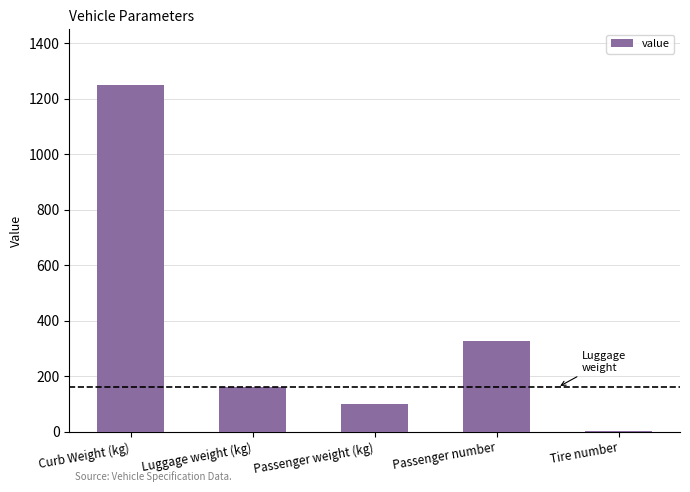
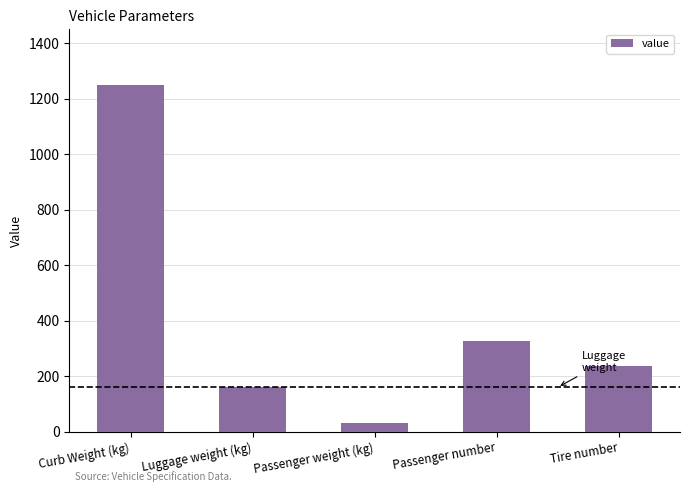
Passenger weight (kg): 100 -> 30
Tire number: 0 -> 240
